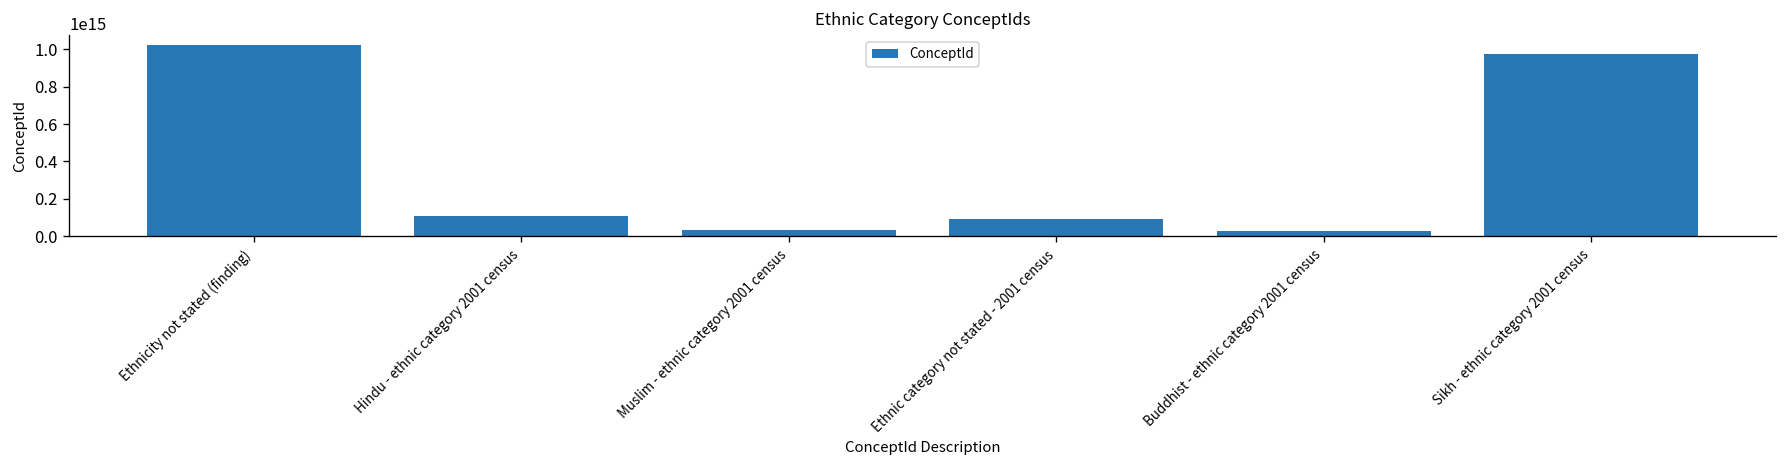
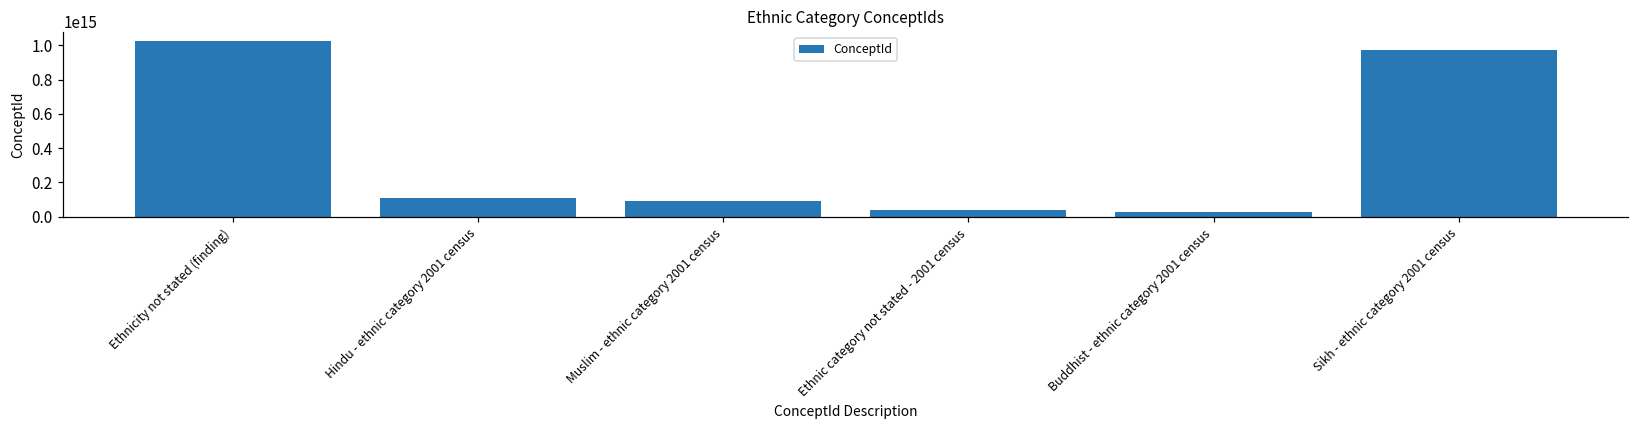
Muslim - ethnic category 2001 census: 40000000000000 -> 90000000000000
Ethnic category not stated - 2001 census: 90000000000000 -> 40000000000000
